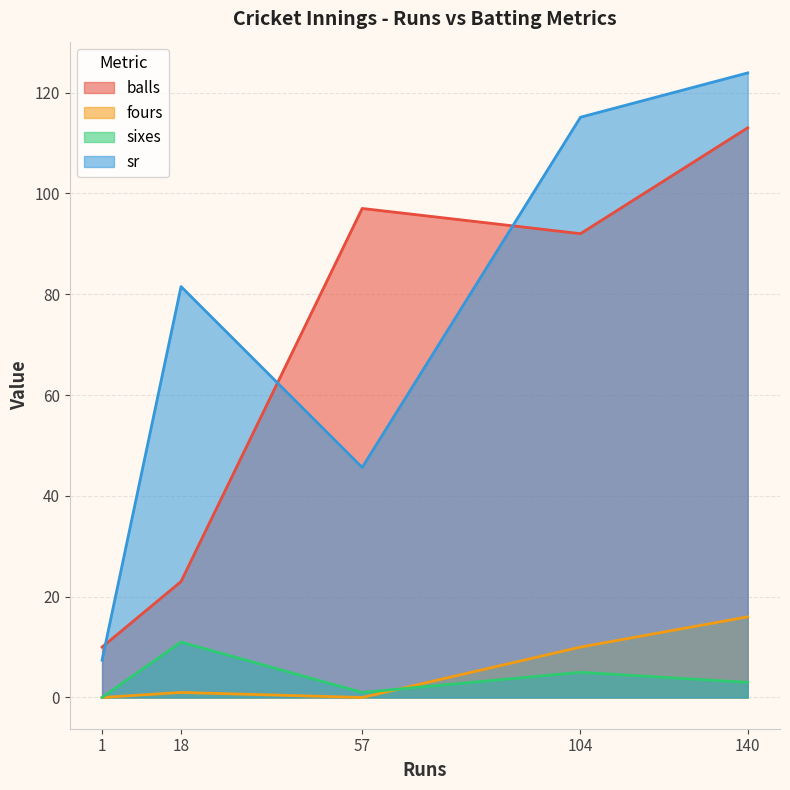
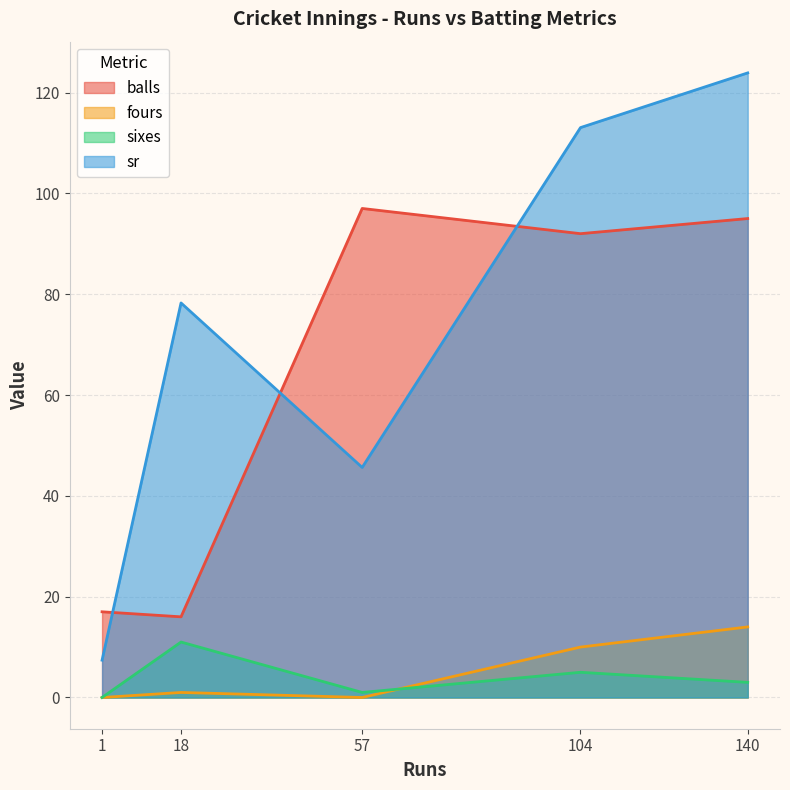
balls, 1: 10 -> 17
balls, 18: 23 -> 16
sr, 18: 82 -> 78
sr, 104: 115 -> 113
balls, 140: 113 -> 95
fours, 140: 16 -> 14
